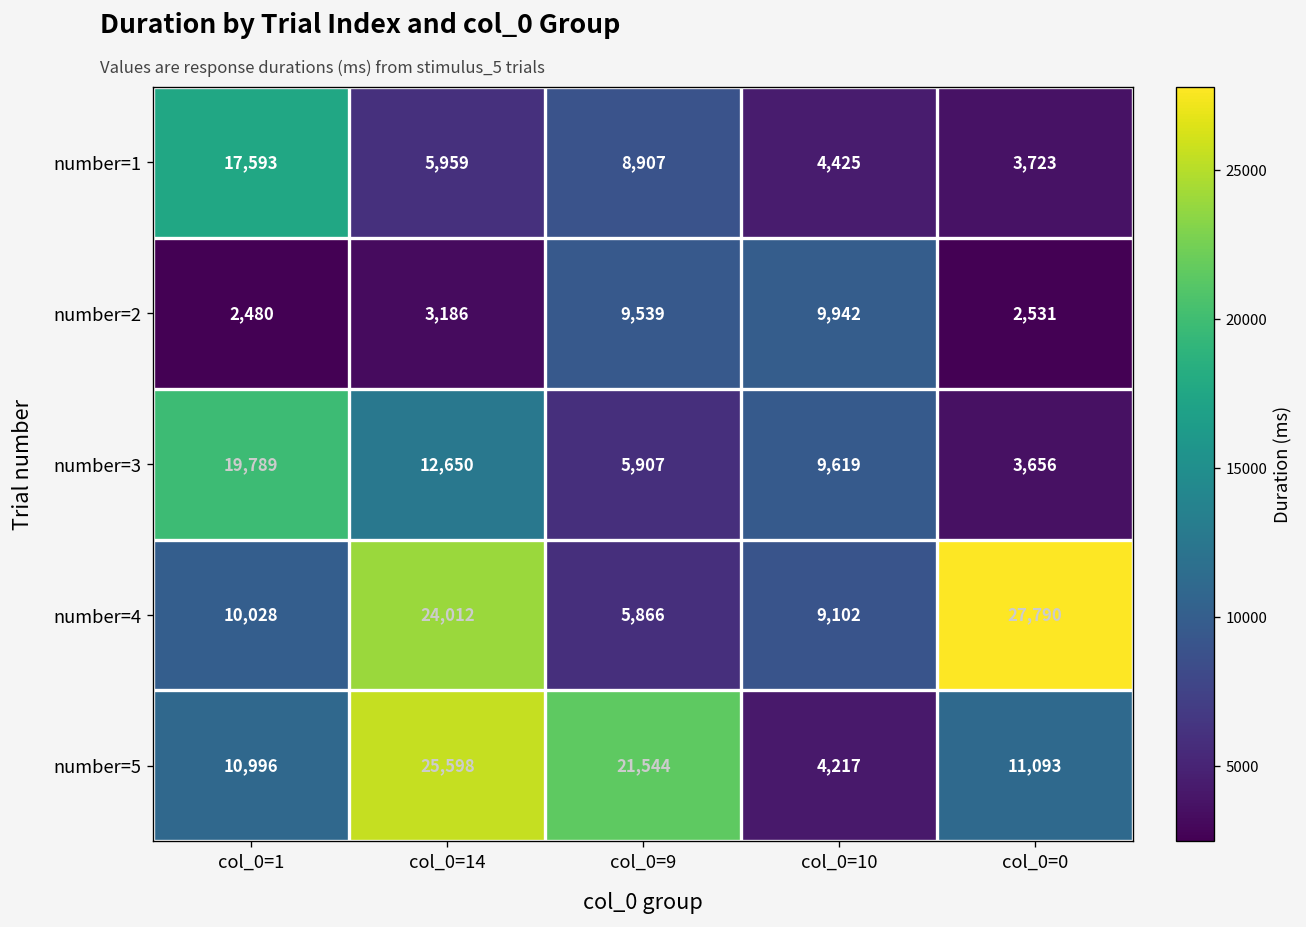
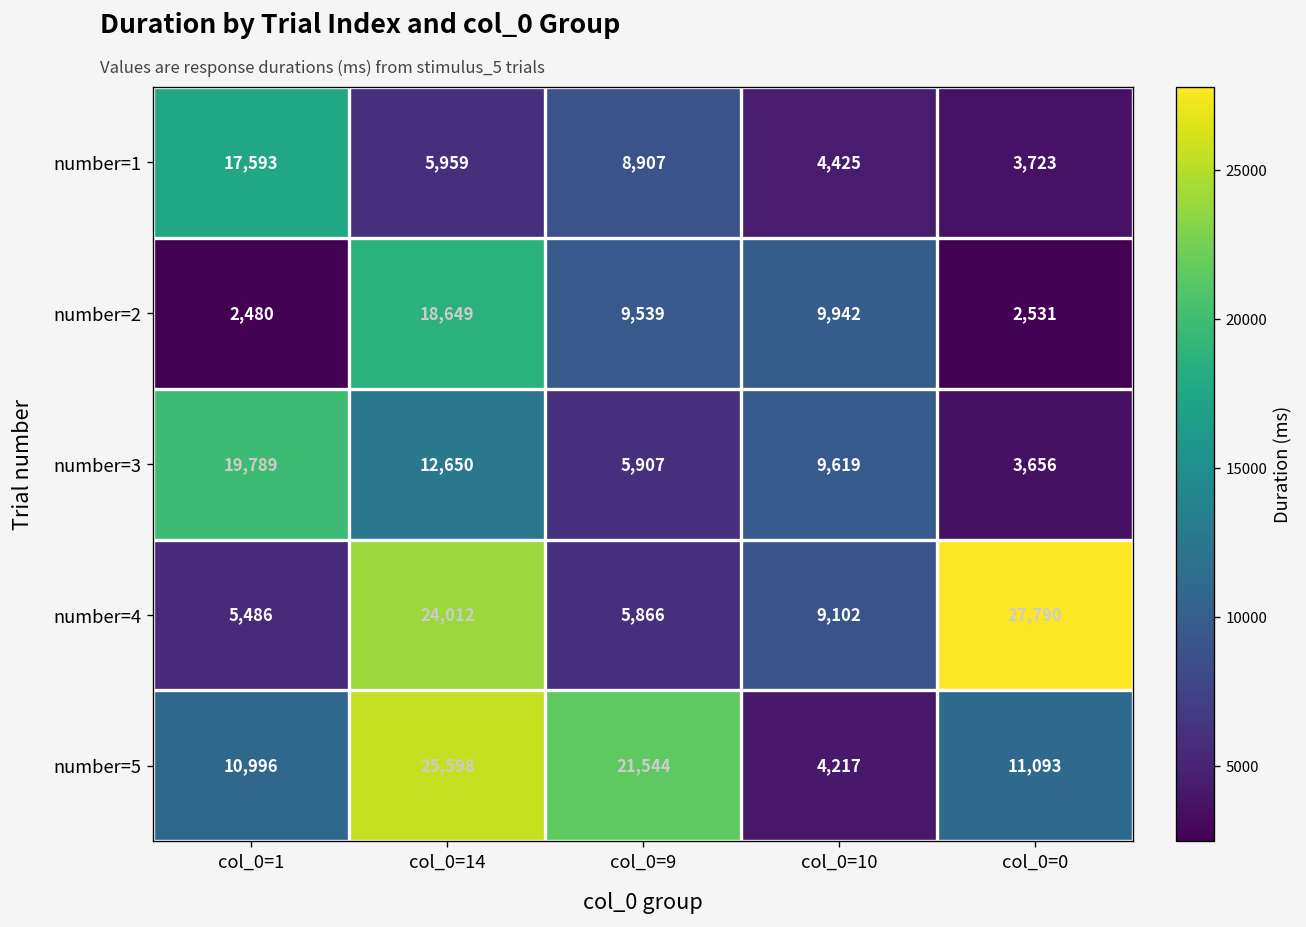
number=2, col_0=14: 3,186 -> 18,649
number=4, col_0=1: 10,028 -> 5,486
